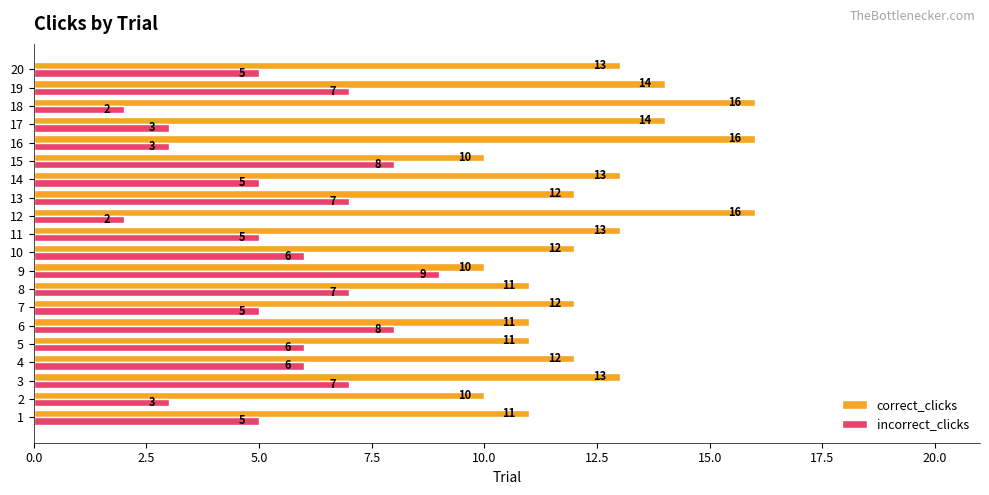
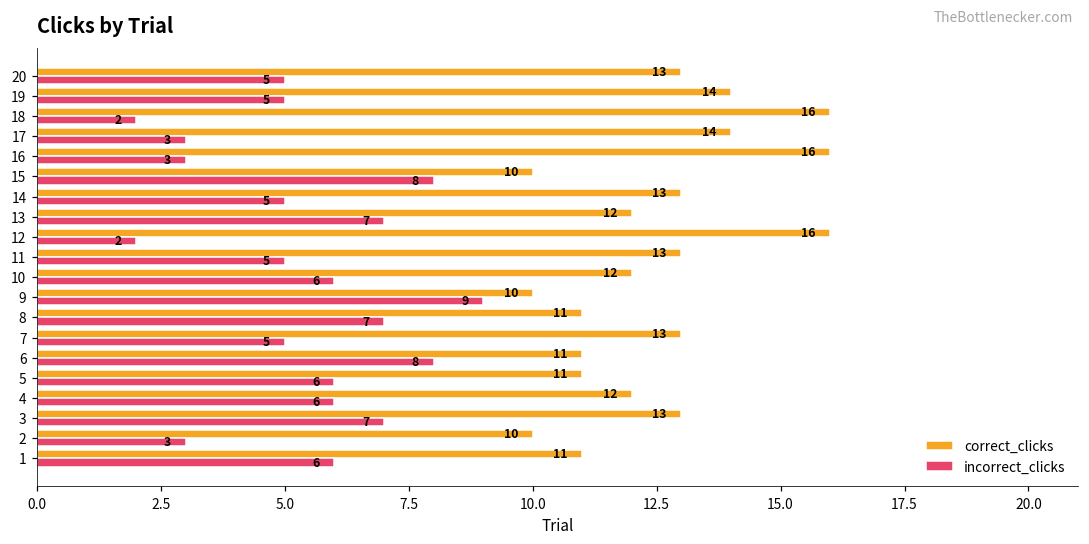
incorrect_clicks, 19: 7 -> 5
correct_clicks, 7: 12 -> 13
incorrect_clicks, 1: 5 -> 6
